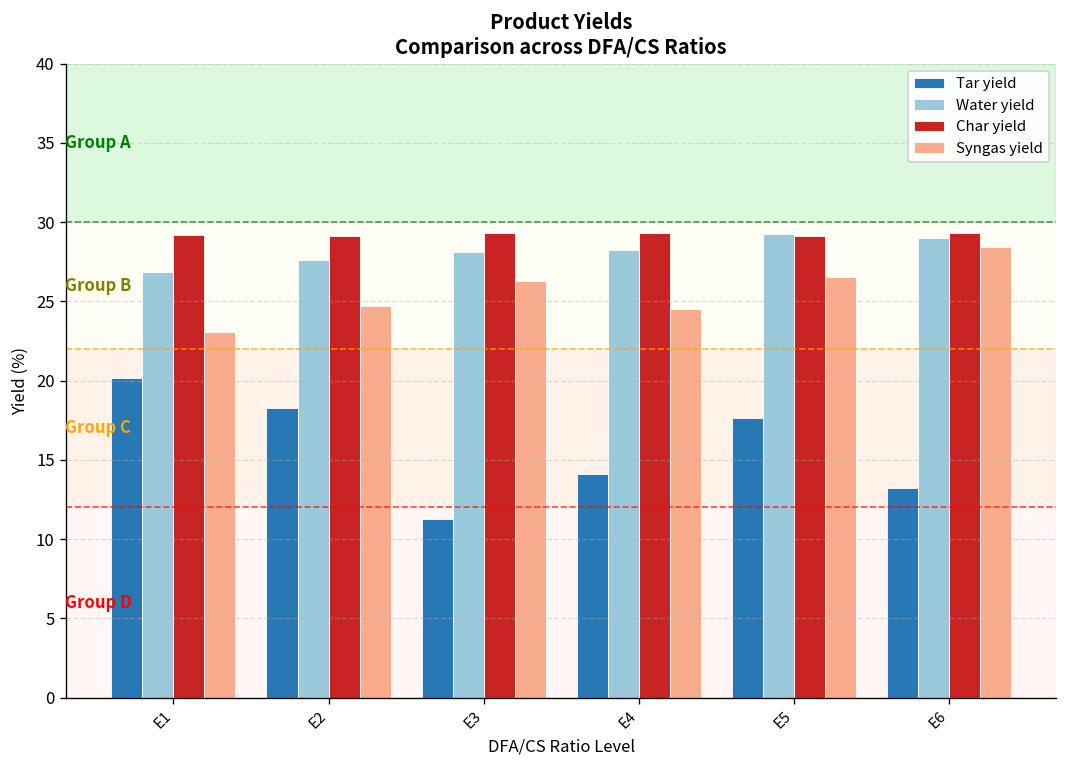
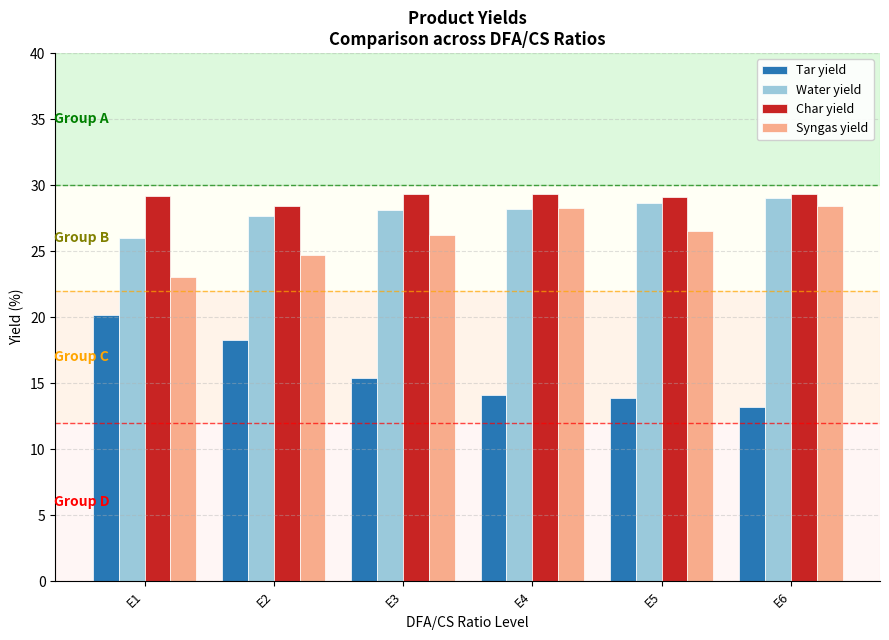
Water yield, E1: 26.8 -> 26.0
Char yield, E2: 29.1 -> 28.5
Tar yield, E3: 11.3 -> 15.4
Syngas yield, E4: 24.5 -> 28.3
Tar yield, E5: 17.7 -> 13.9
Water yield, E5: 29.3 -> 28.6
